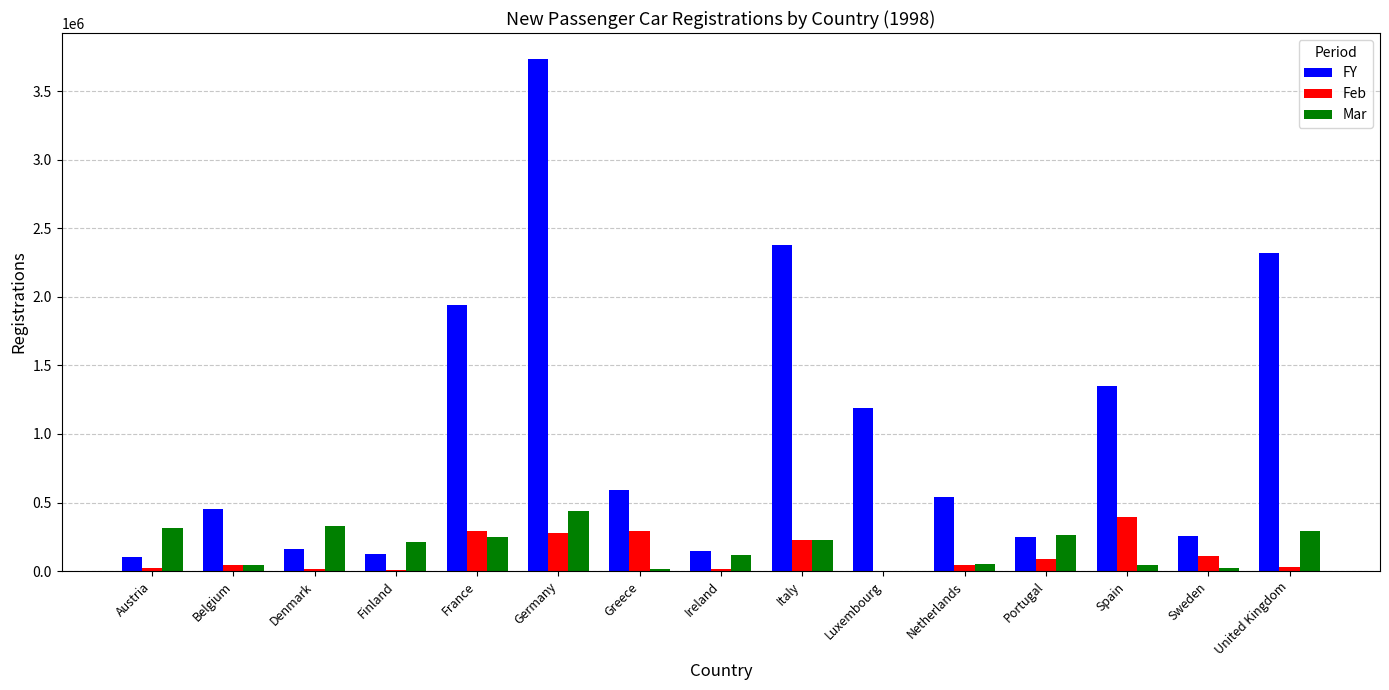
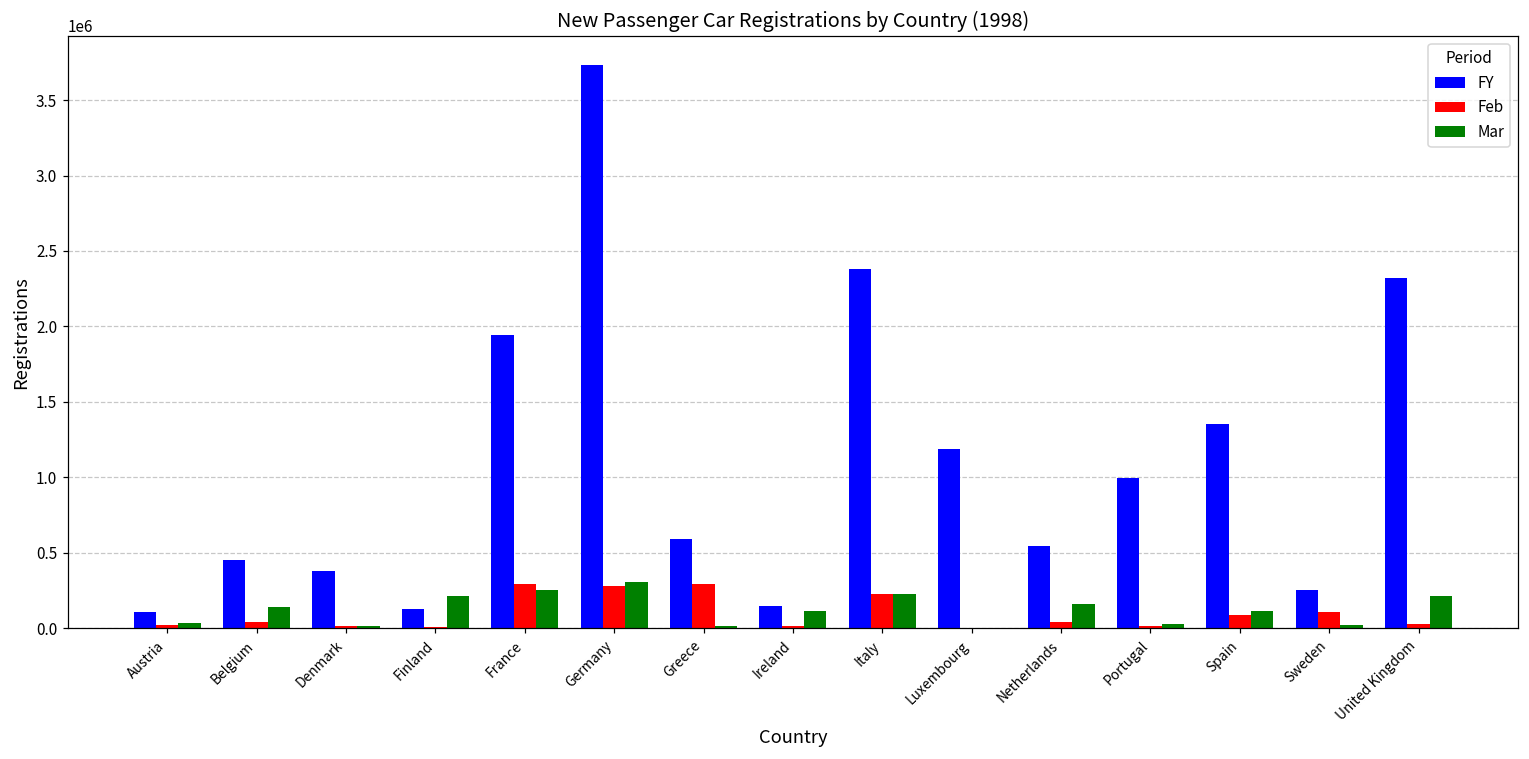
Mar, Austria: 310000 -> 30000
Mar, Belgium: 50000 -> 140000
FY, Denmark: 160000 -> 380000
Mar, Denmark: 330000 -> 20000
Mar, Germany: 440000 -> 310000
Mar, Netherlands: 50000 -> 160000
FY, Portugal: 250000 -> 990000
Feb, Portugal: 90000 -> 20000
Mar, Portugal: 260000 -> 30000
Feb, Spain: 390000 -> 90000
Mar, Spain: 40000 -> 110000
Mar, United Kingdom: 290000 -> 210000
